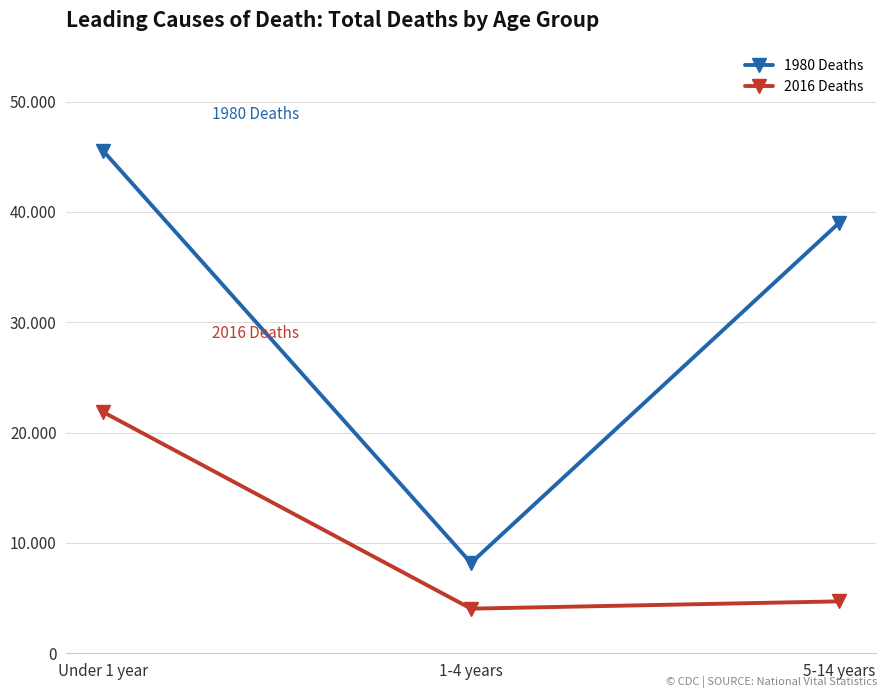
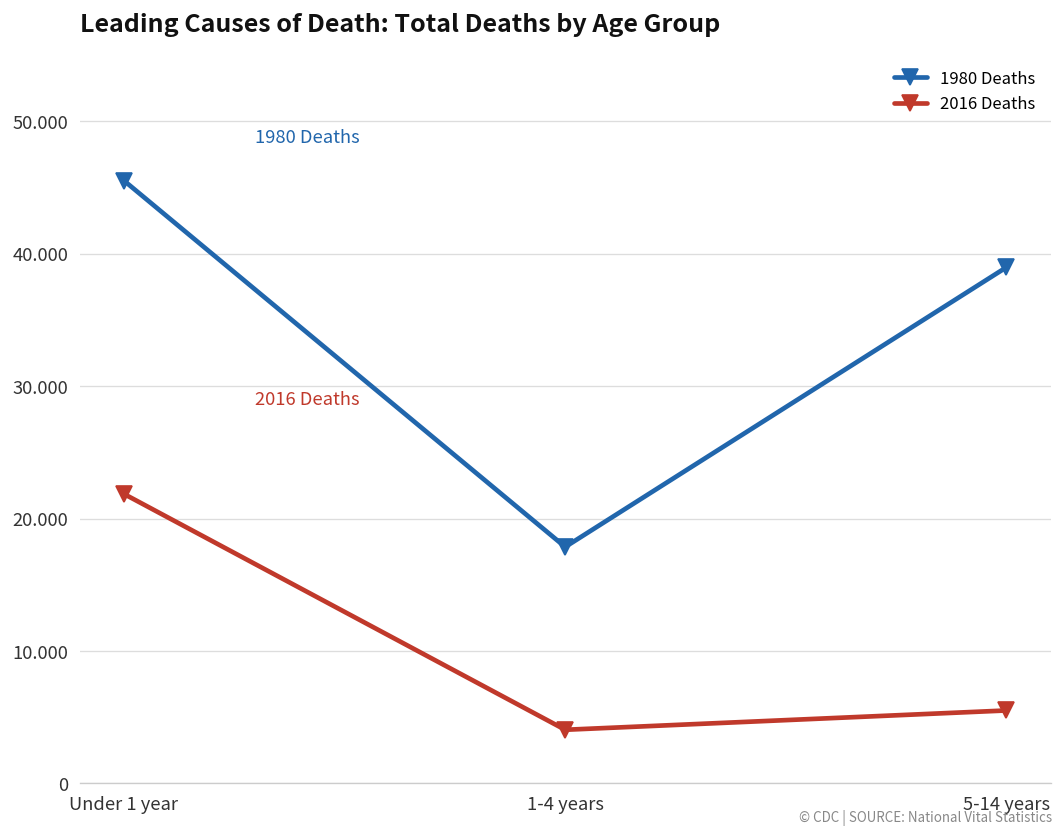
1980 Deaths, 1-4 years: 8.2 -> 17.9
2016 Deaths, 5-14 years: 4.7 -> 5.5
